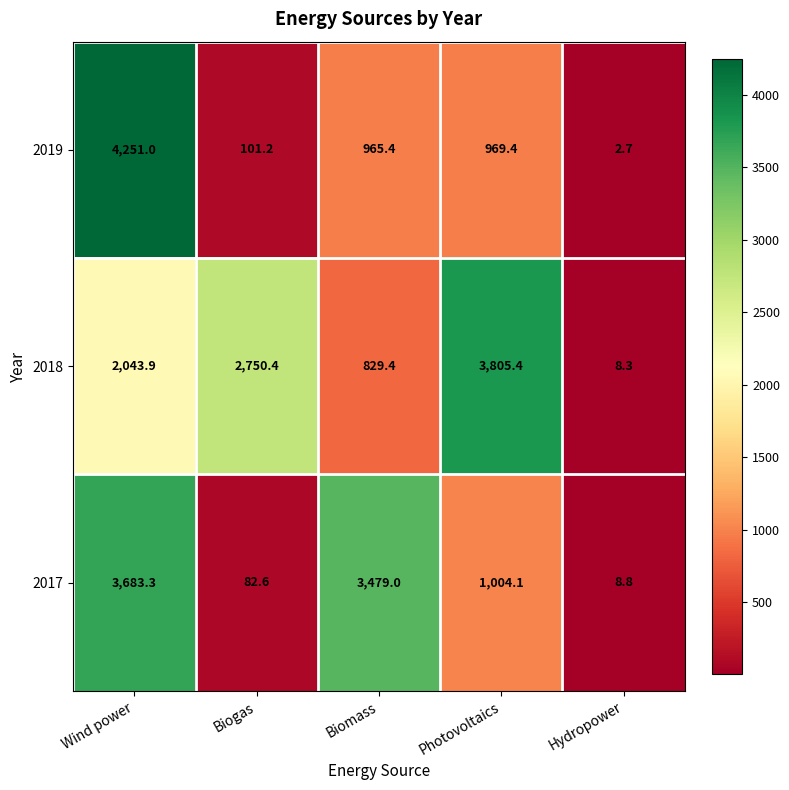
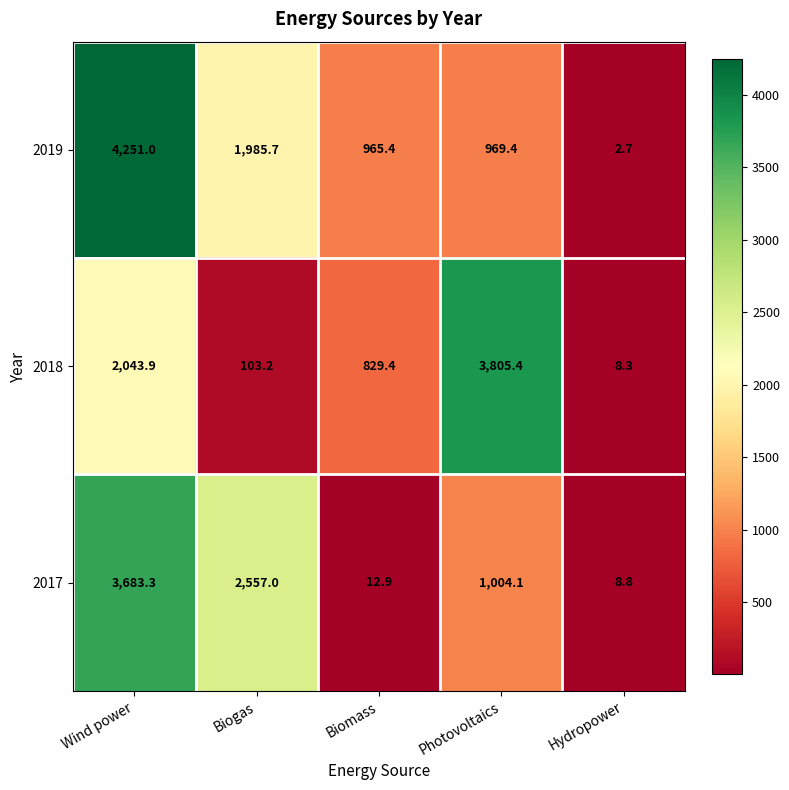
2019, Biogas: 101.2 -> 1,985.7
2018, Biogas: 2,750.4 -> 103.2
2017, Biogas: 82.6 -> 2,557.0
2017, Biomass: 3,479.0 -> 12.9
